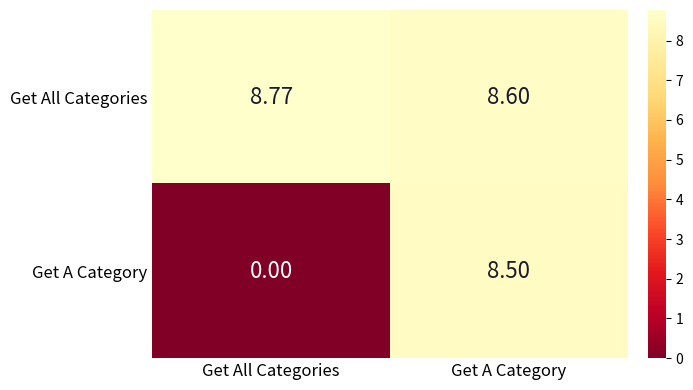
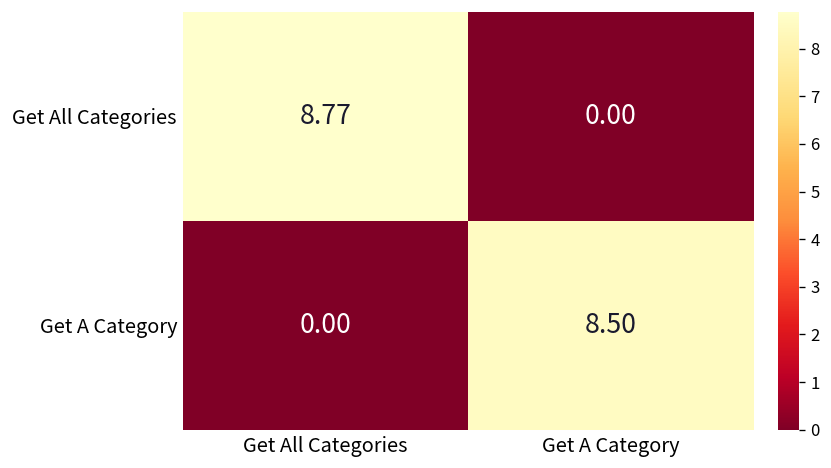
Get All Categories, Get A Category: 8.60 -> 0.00
